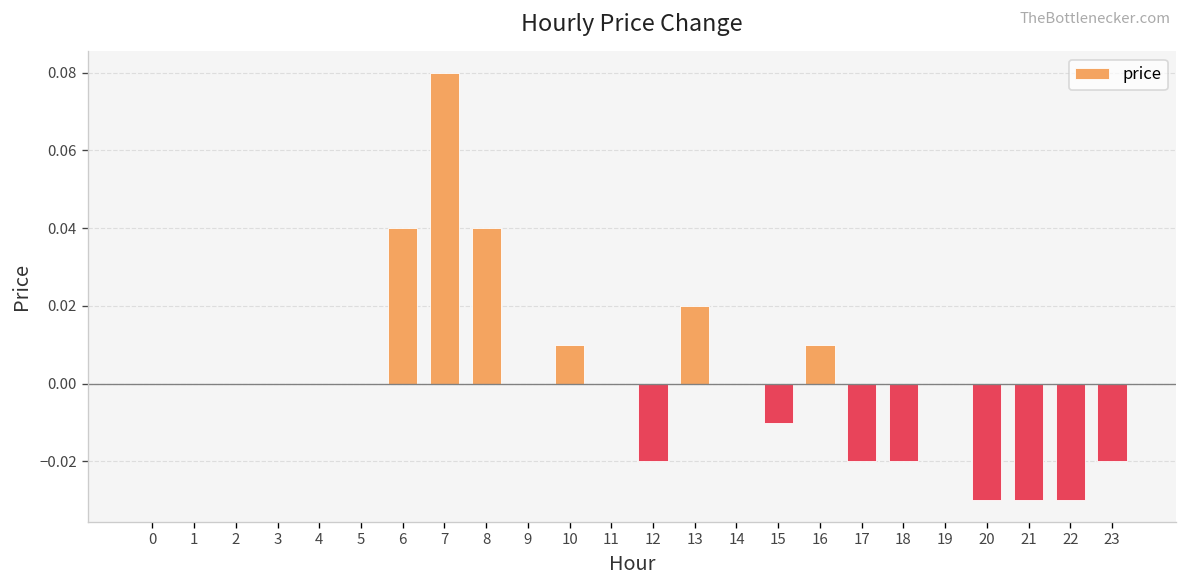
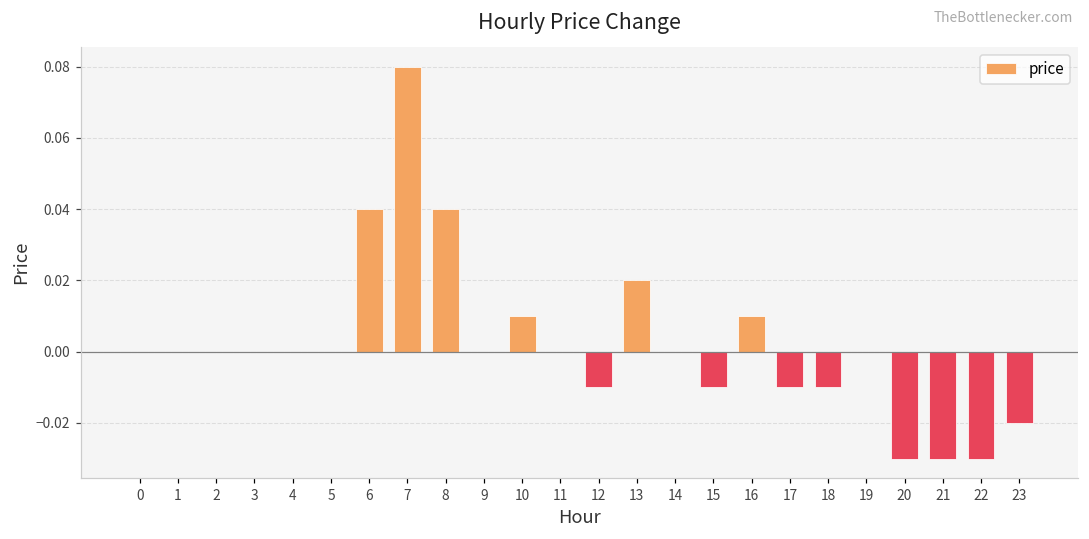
12: -0.02 -> -0.01
17: -0.02 -> -0.01
18: -0.02 -> -0.01
